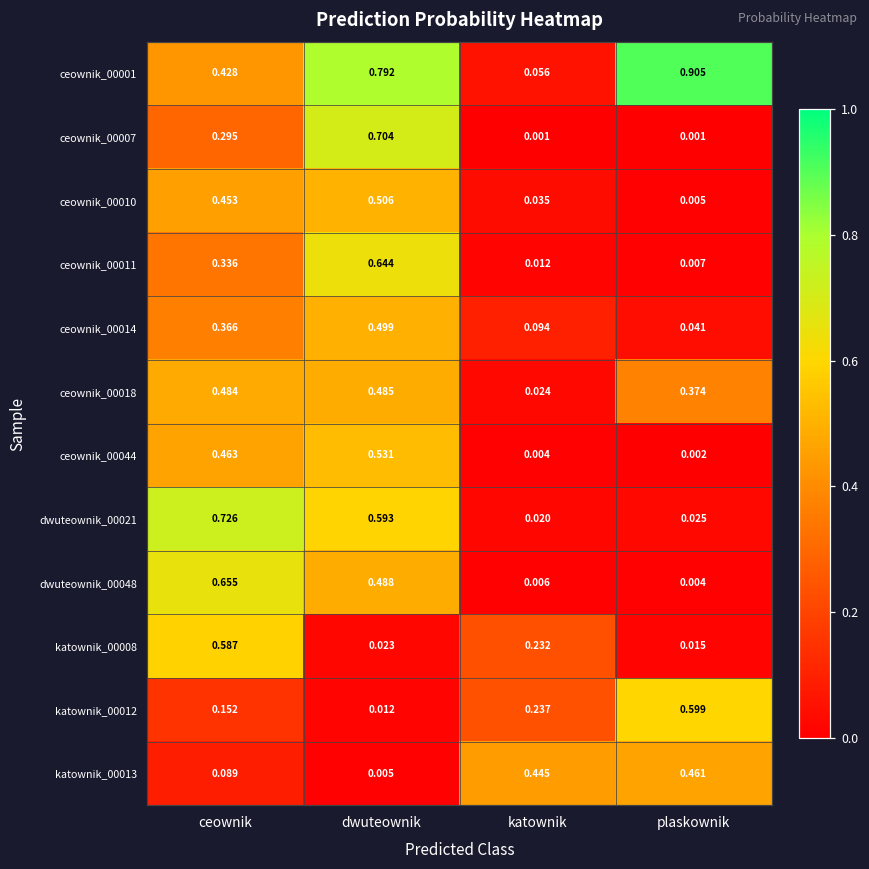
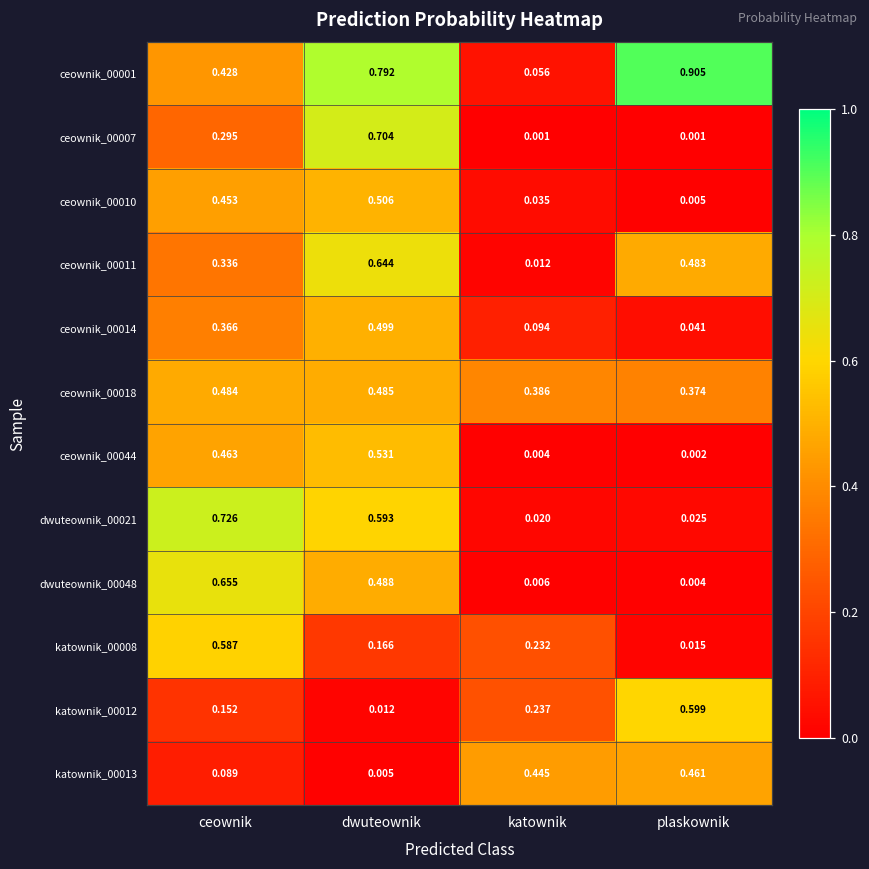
ceownik_00011, plaskownik: 0.007 -> 0.483
ceownik_00018, katownik: 0.024 -> 0.386
katownik_00008, dwuteownik: 0.023 -> 0.166
